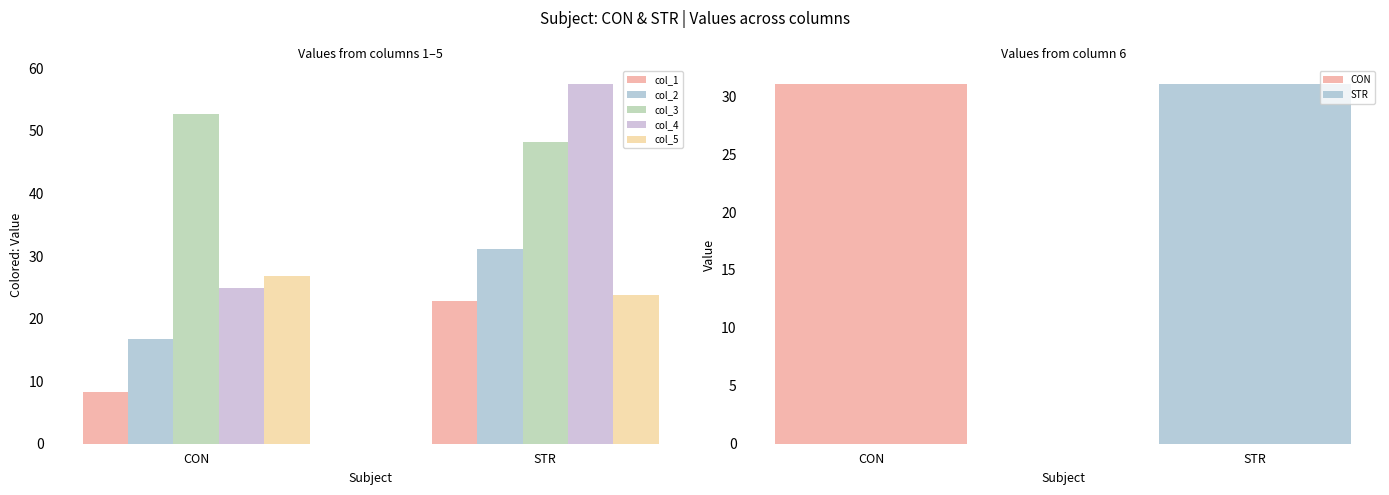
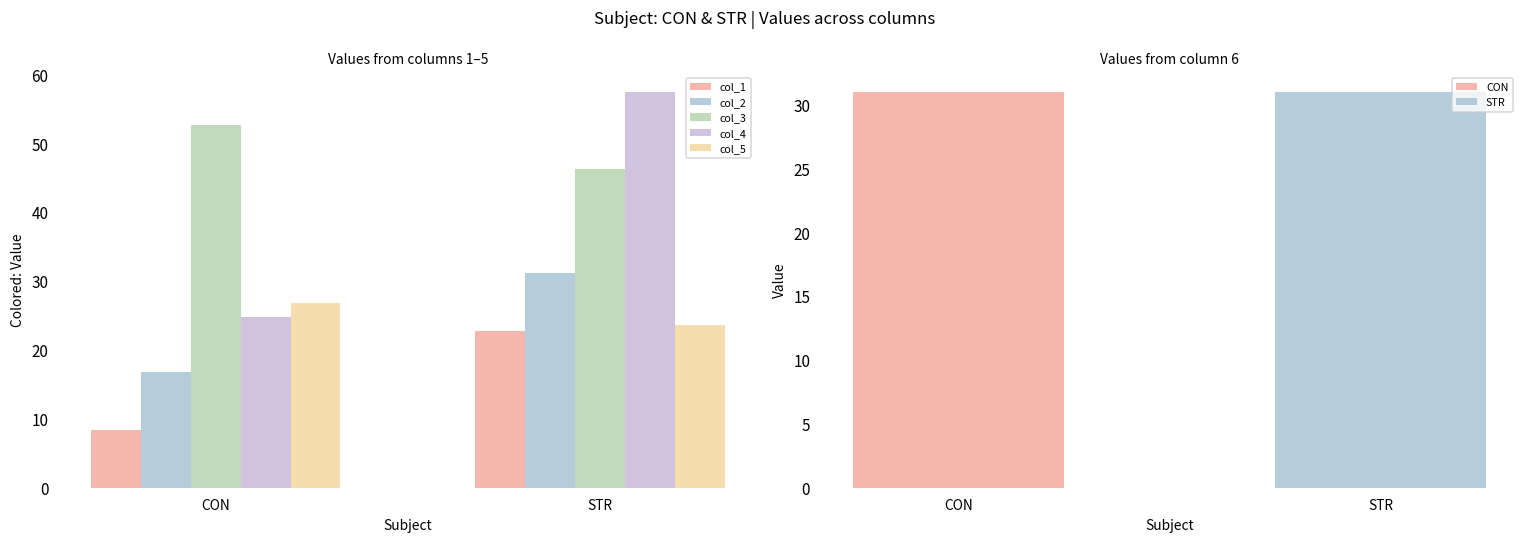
Values from columns 1–5, STR: 48 -> 46
